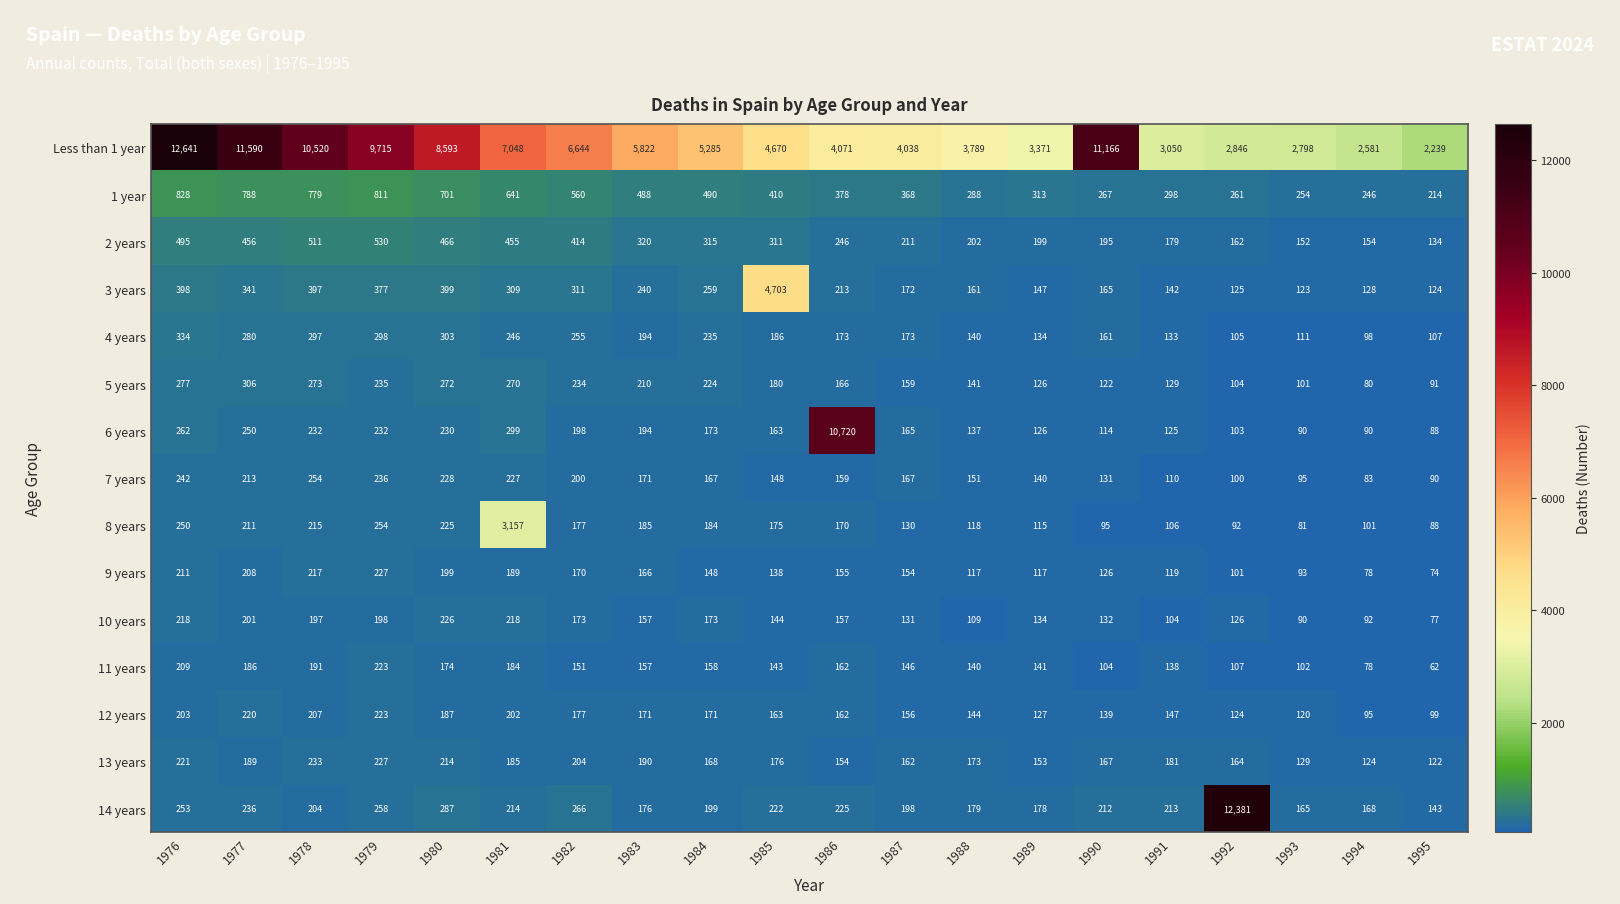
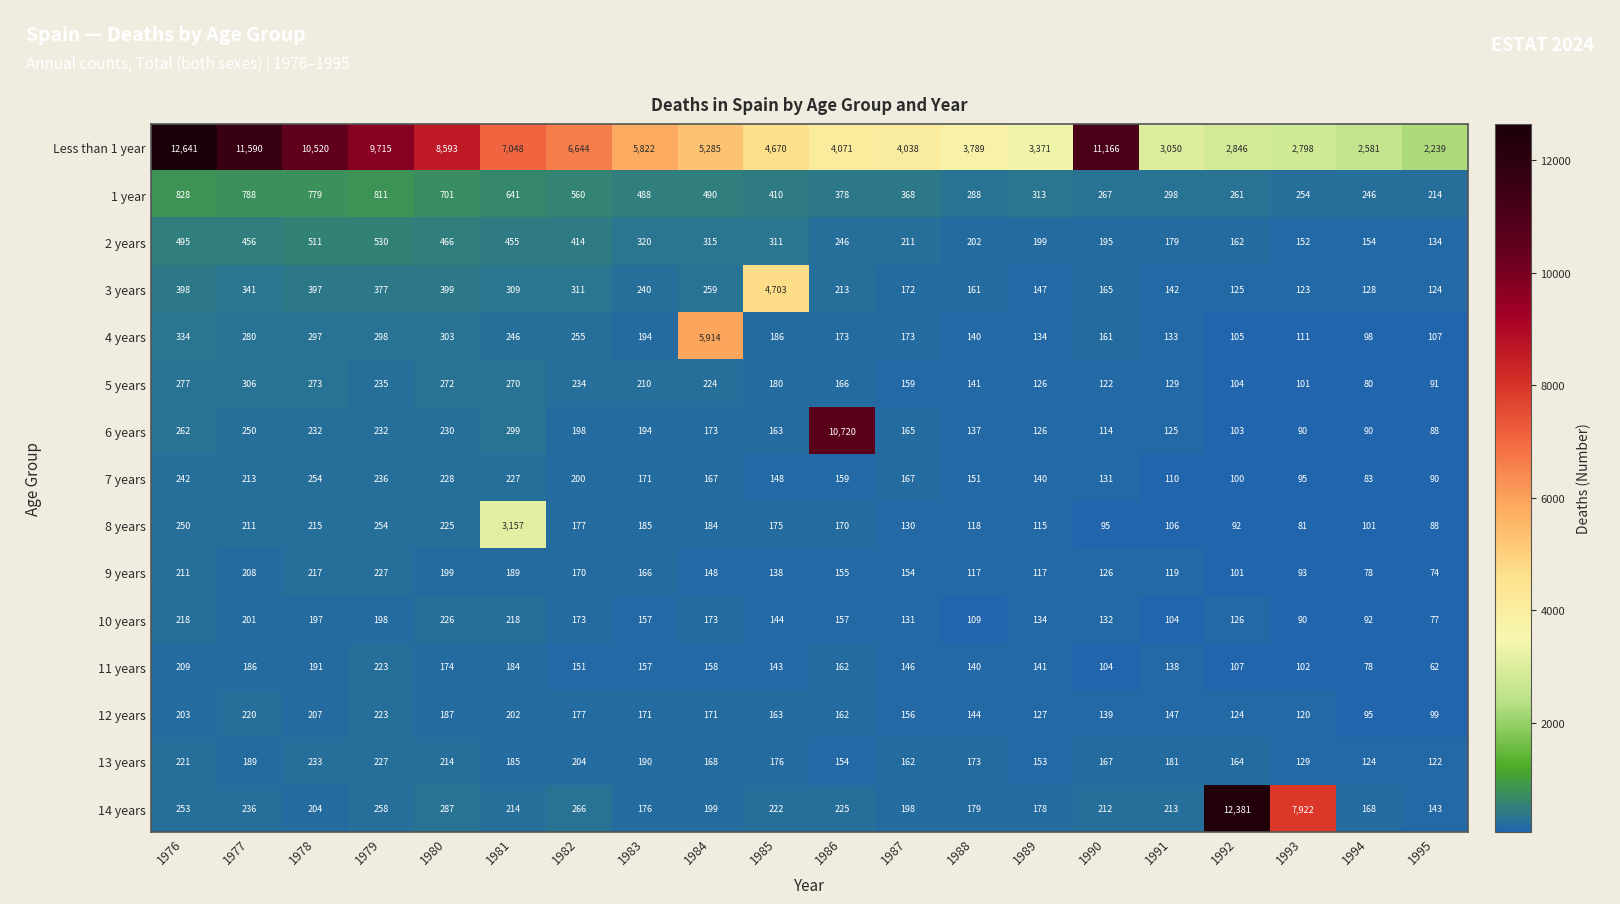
4 years, 1984: 235 -> 5,914
14 years, 1993: 165 -> 7,922
